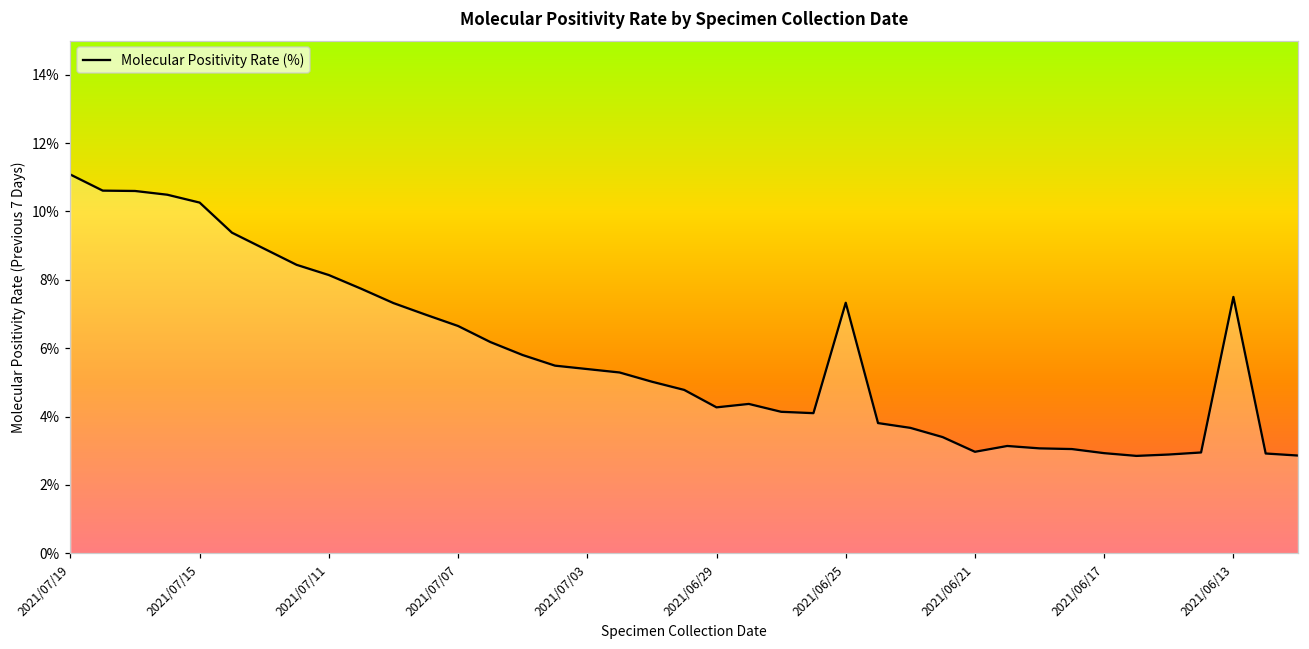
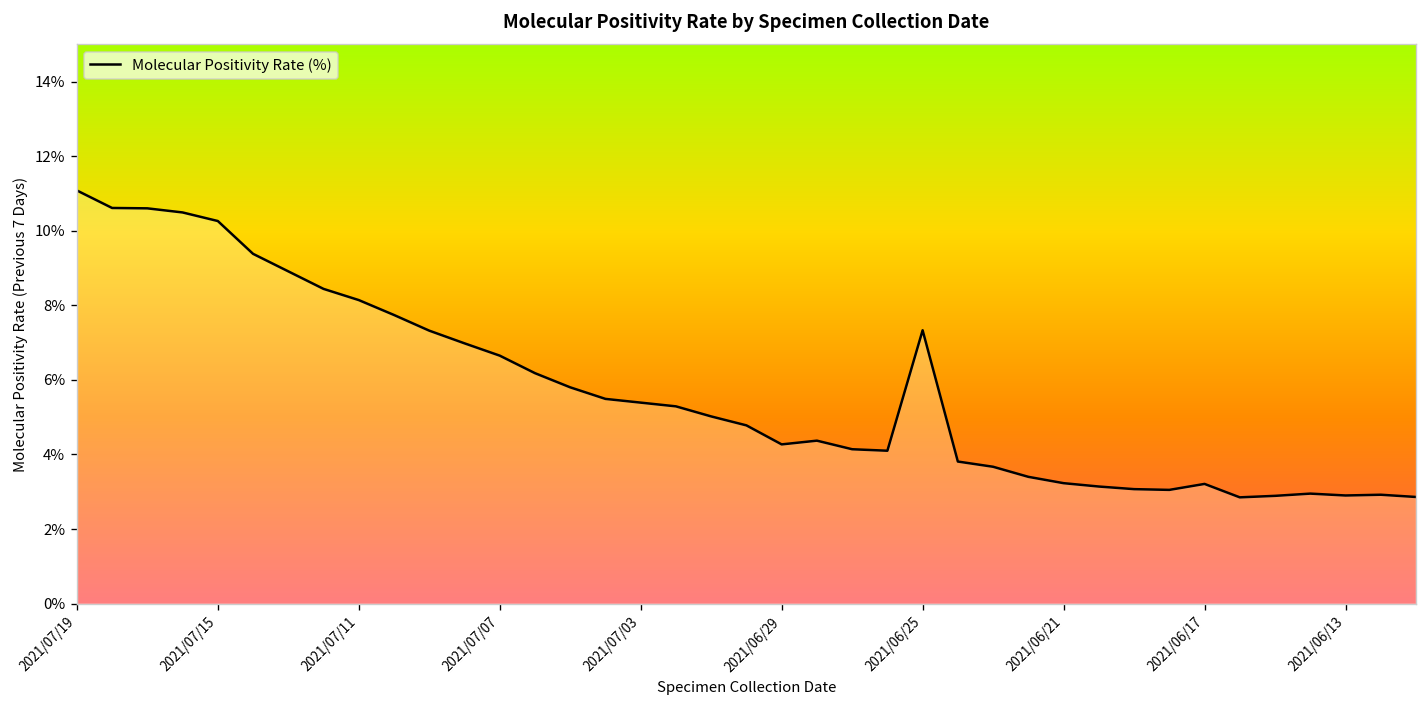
2021/06/21: 3.0% -> 3.2%
2021/06/17: 2.9% -> 3.2%
2021/06/13: 7.5% -> 2.9%
